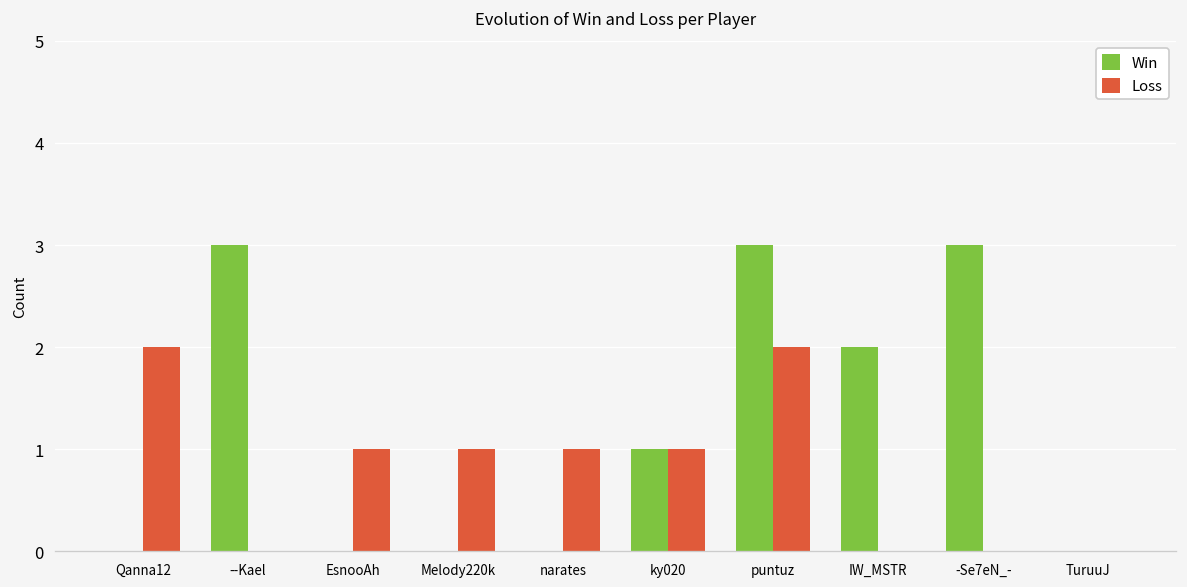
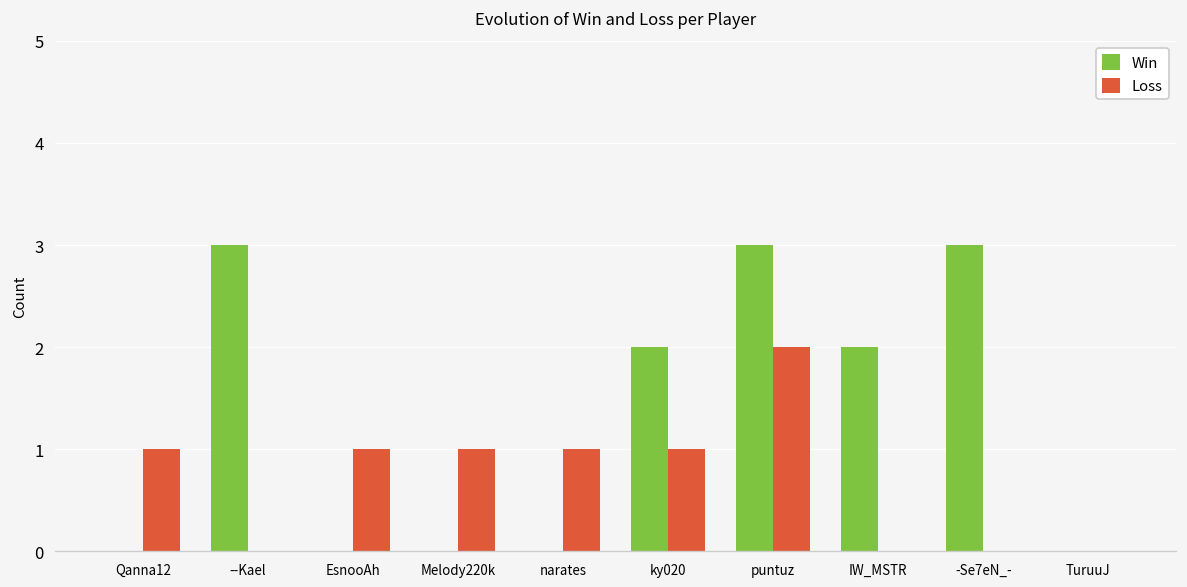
Loss, Qanna12: 2 -> 1
Win, ky020: 1 -> 2
